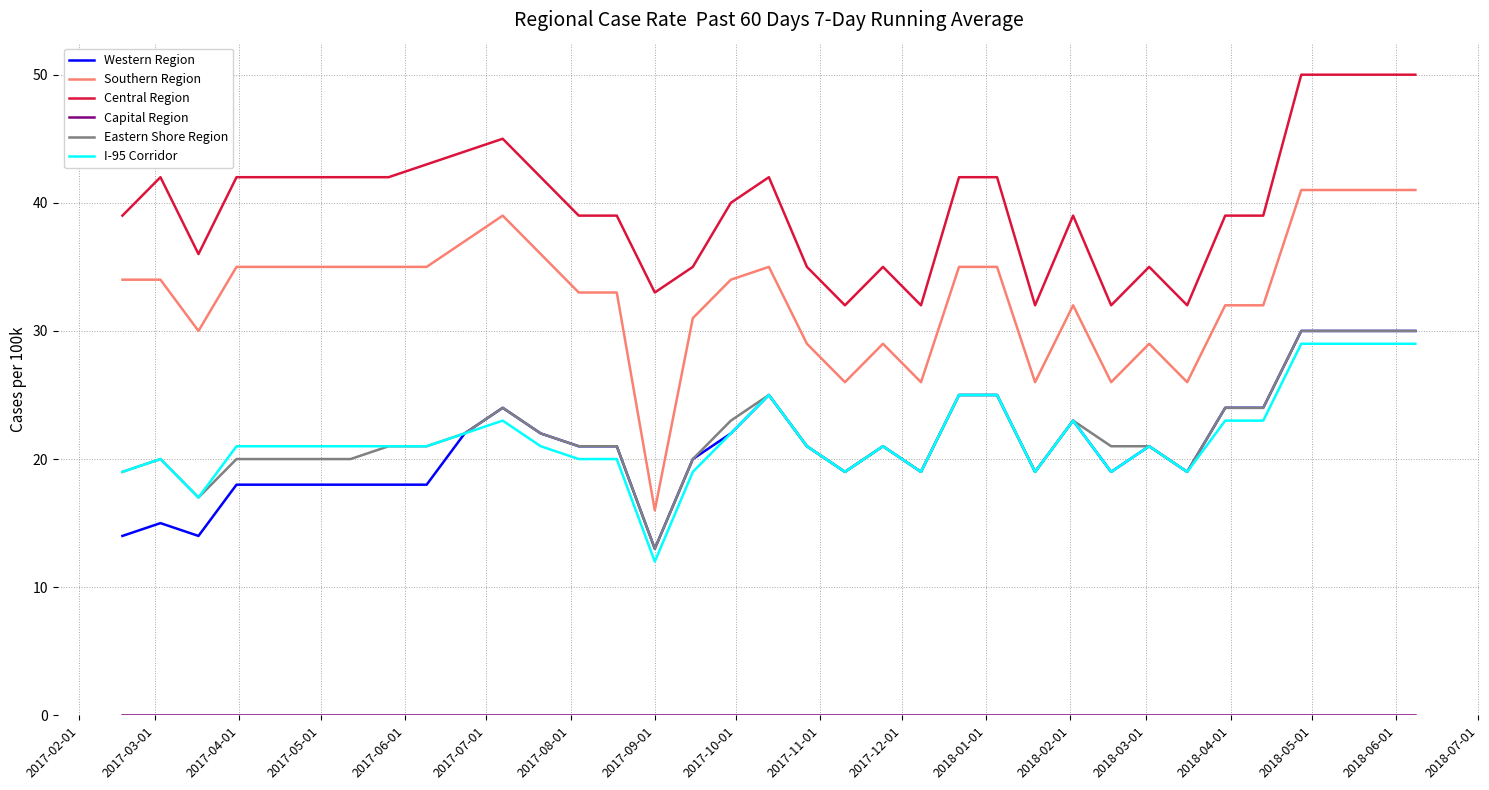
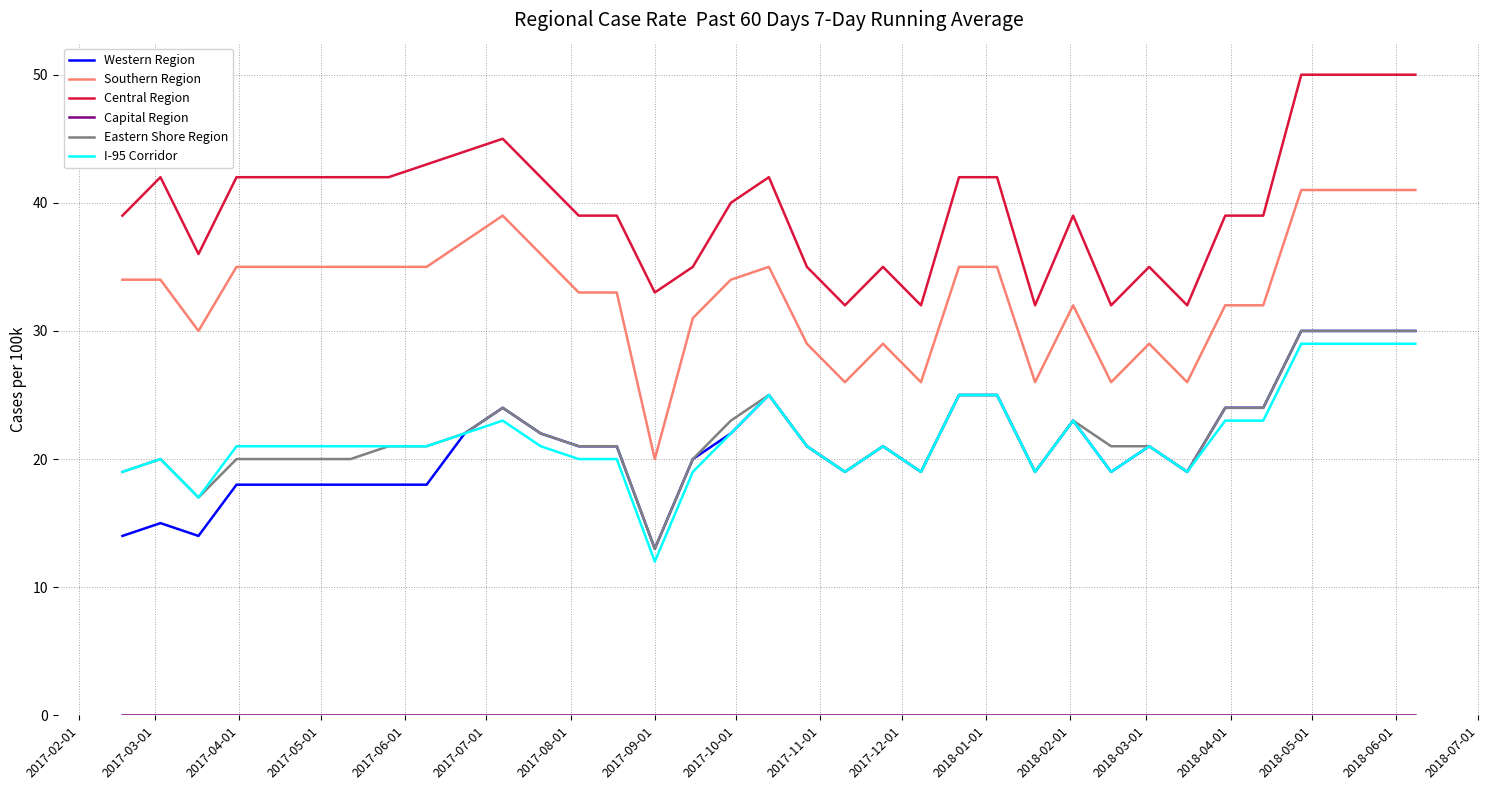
Southern Region, 2017-09-01: 16 -> 20
